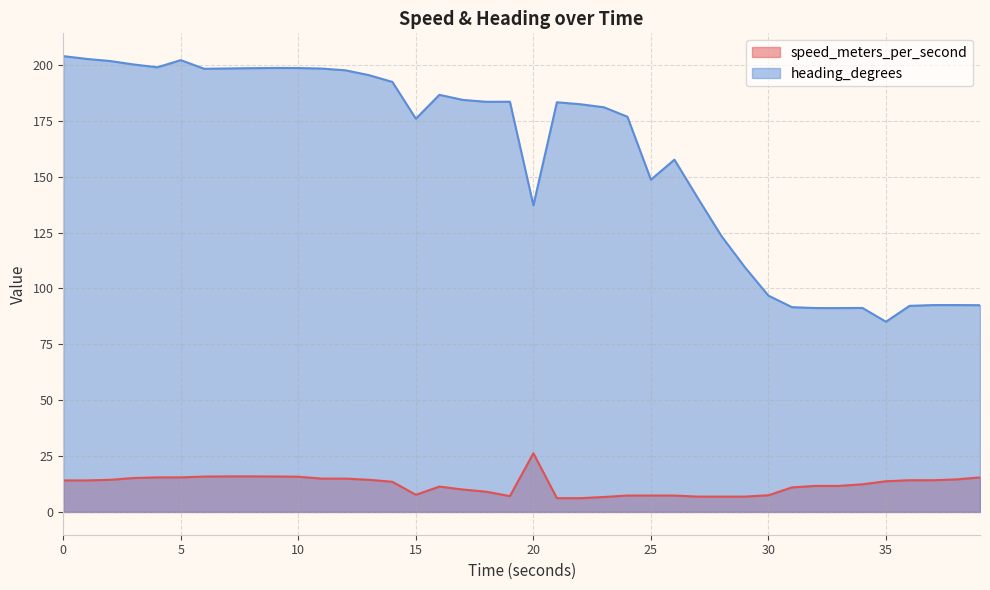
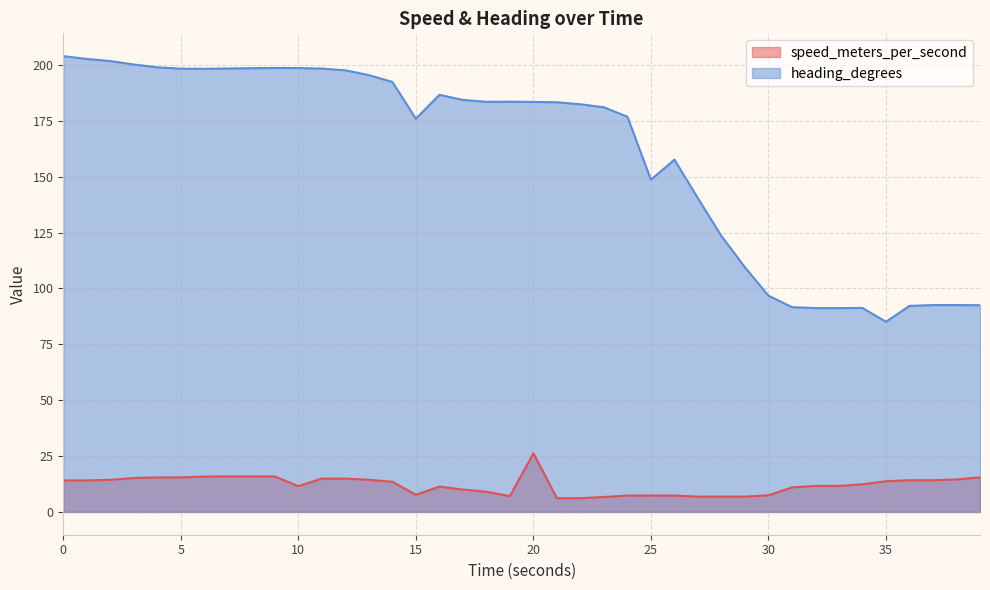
heading_degrees, 5: 202 -> 198
speed_meters_per_second, 10: 16 -> 12
heading_degrees, 20: 137 -> 183
